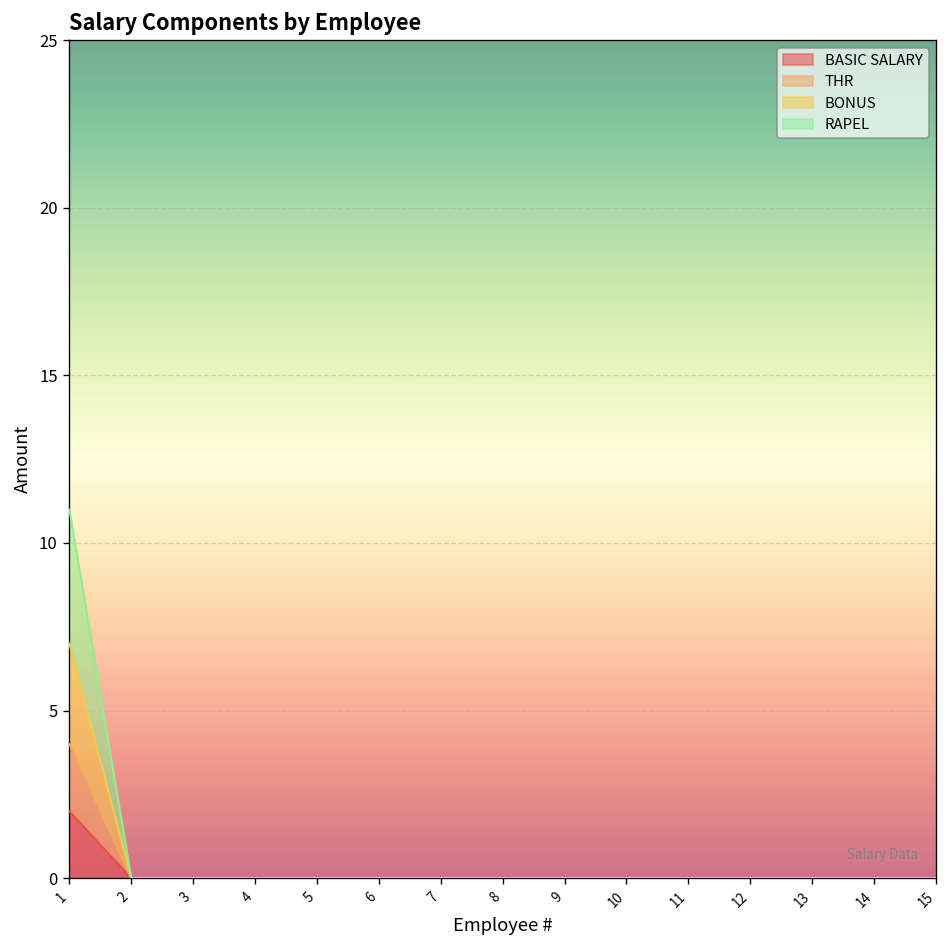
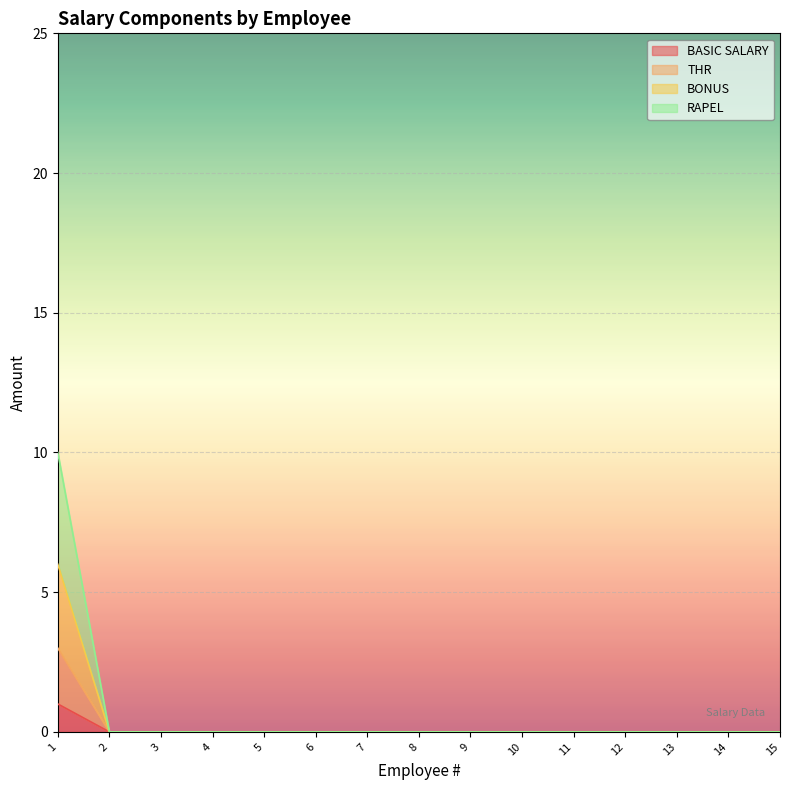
BASIC SALARY, 1: 2 -> 1
